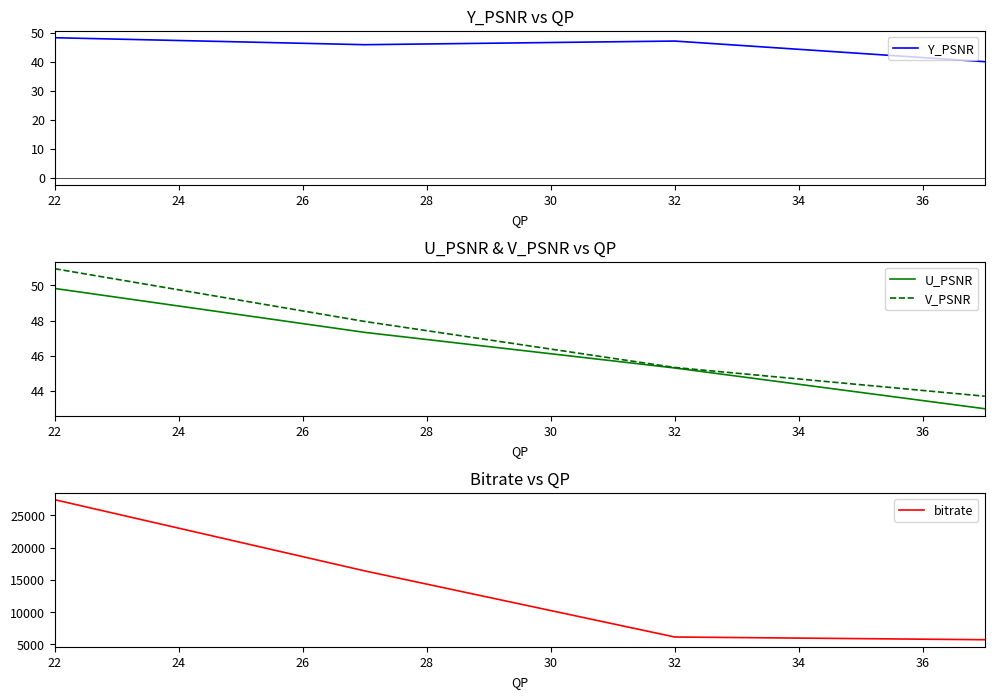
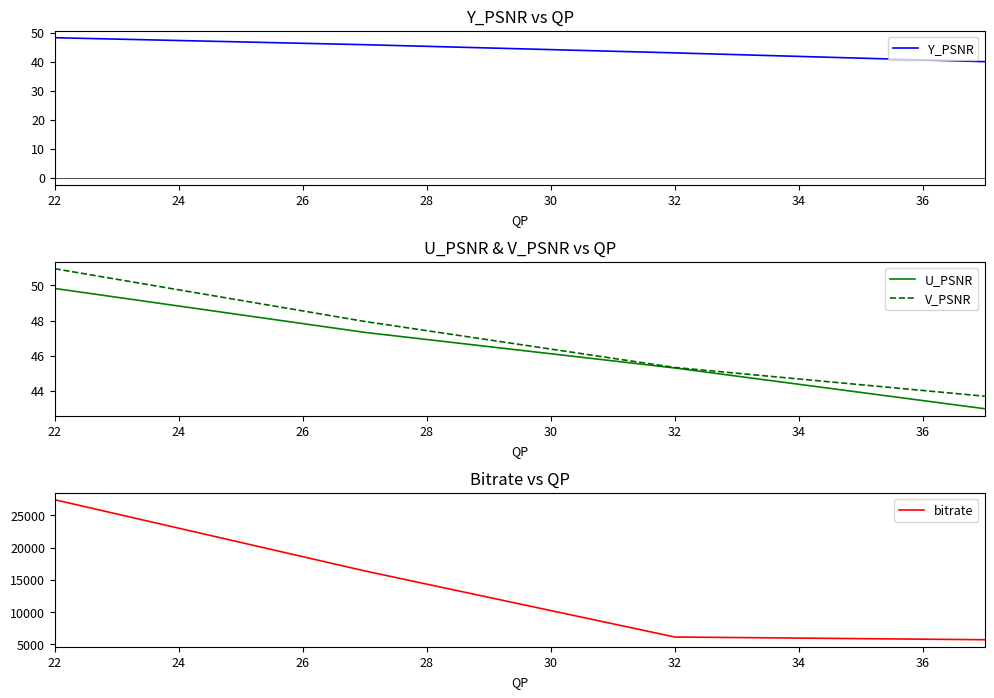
Y_PSNR vs QP, 32: 47 -> 43
